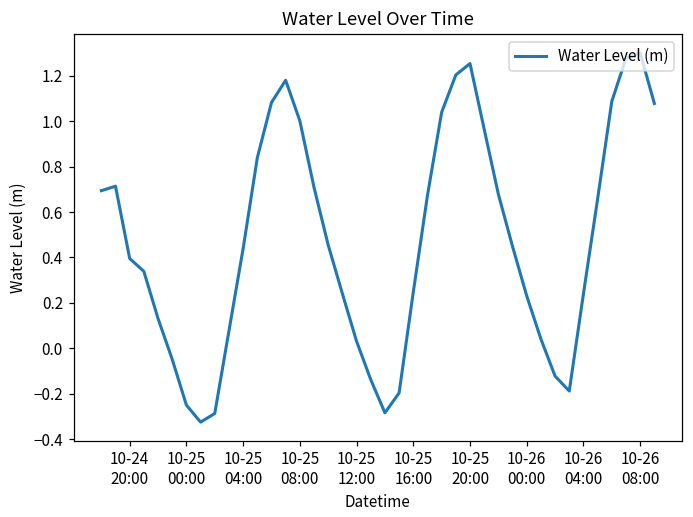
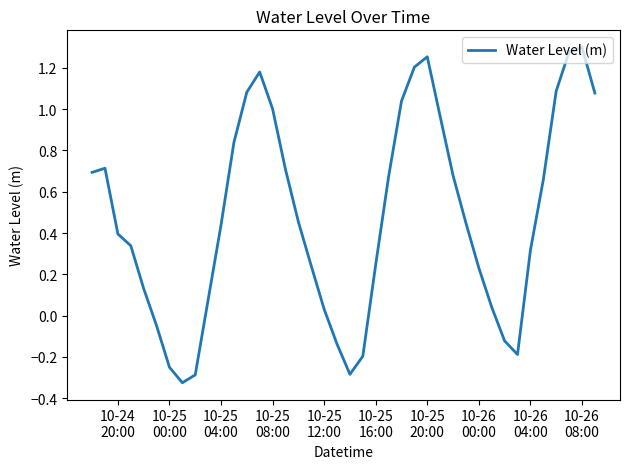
10-26 04:00: 0.24 -> 0.32
